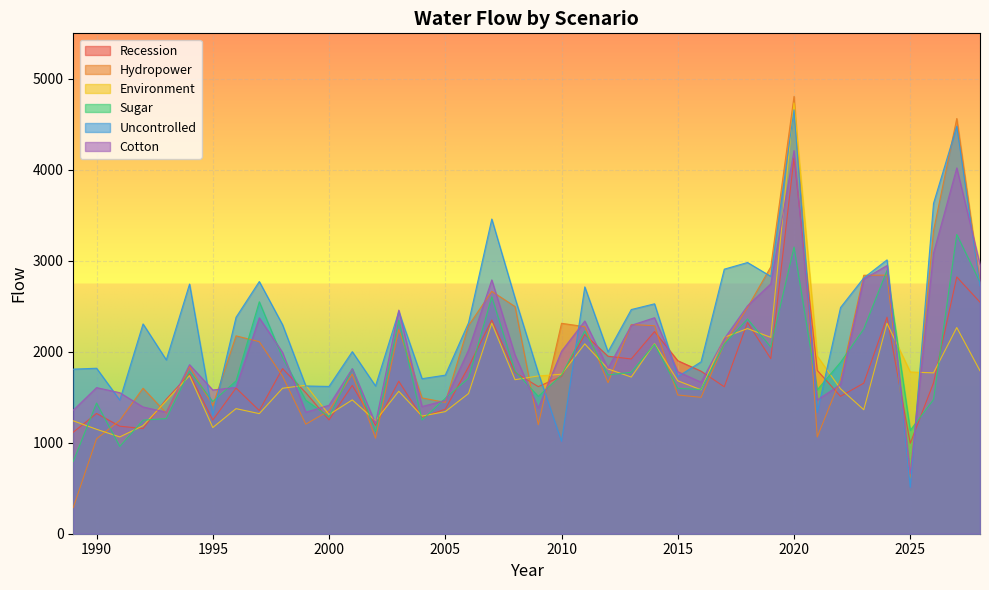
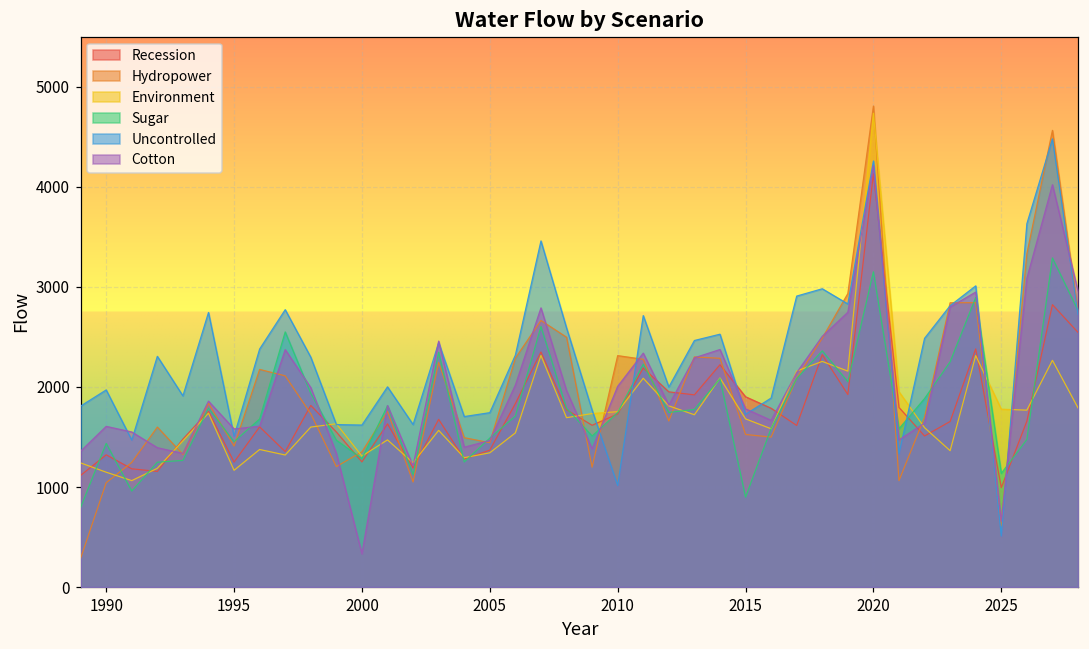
Uncontrolled, 1990: 1800 -> 2000
Uncontrolled, 1995: 1300 -> 1500
Cotton, 2000: 1400 -> 300
Sugar, 2015: 1600 -> 900
Uncontrolled, 2020: 4700 -> 4300
